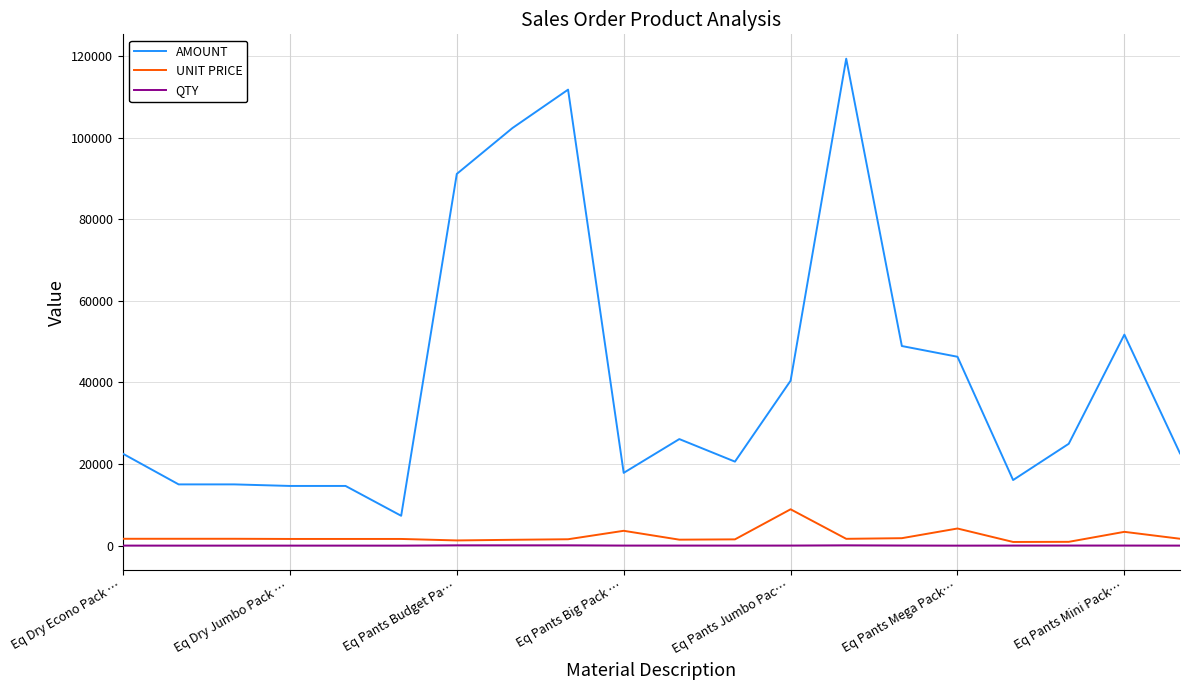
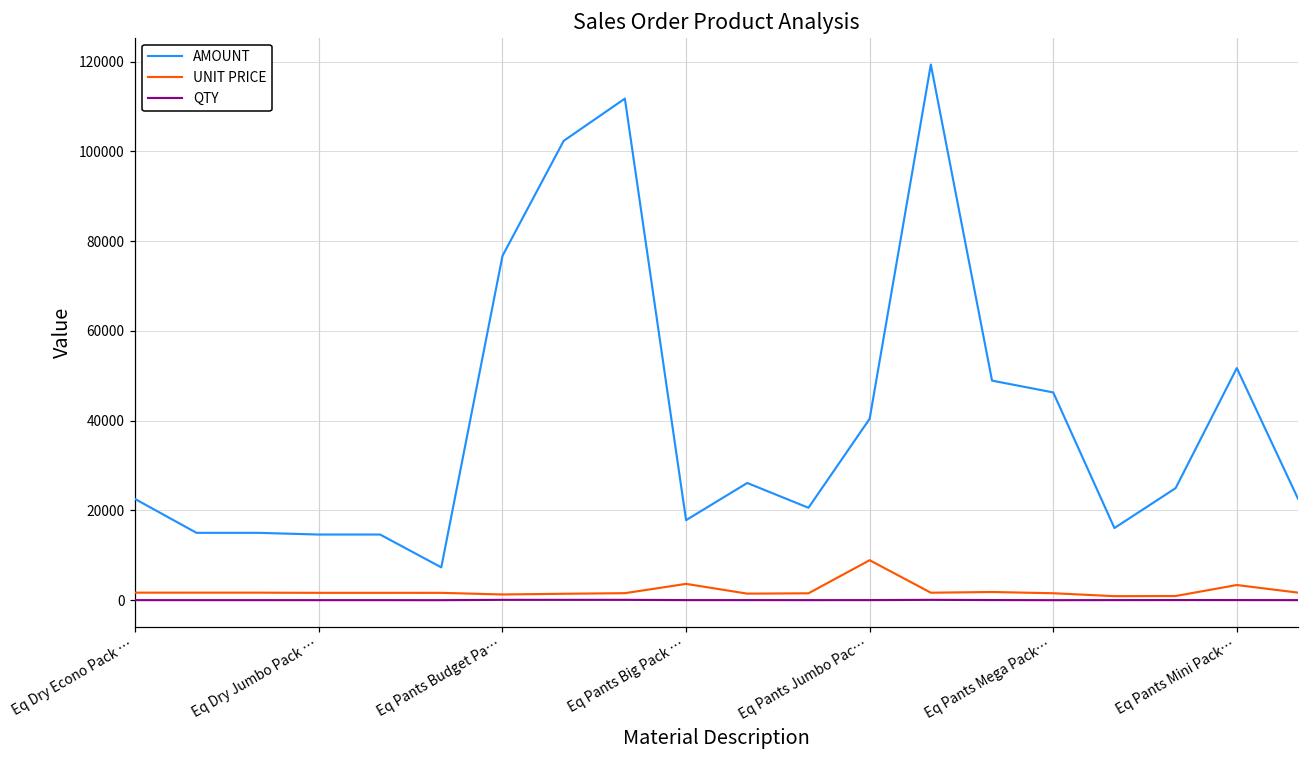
AMOUNT, Eq Pants Budget Pa…: 91000 -> 77000
UNIT PRICE, Eq Pants Mega Pack…: 4000 -> 2000
